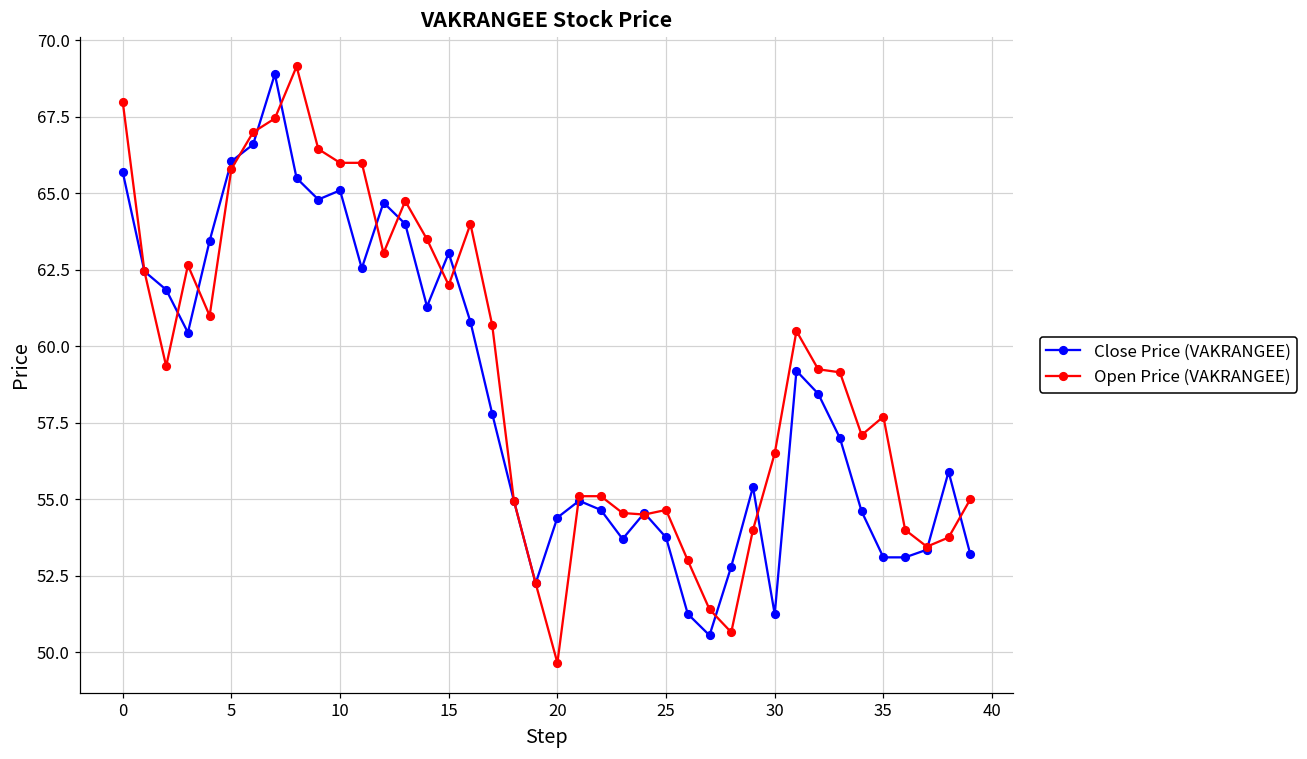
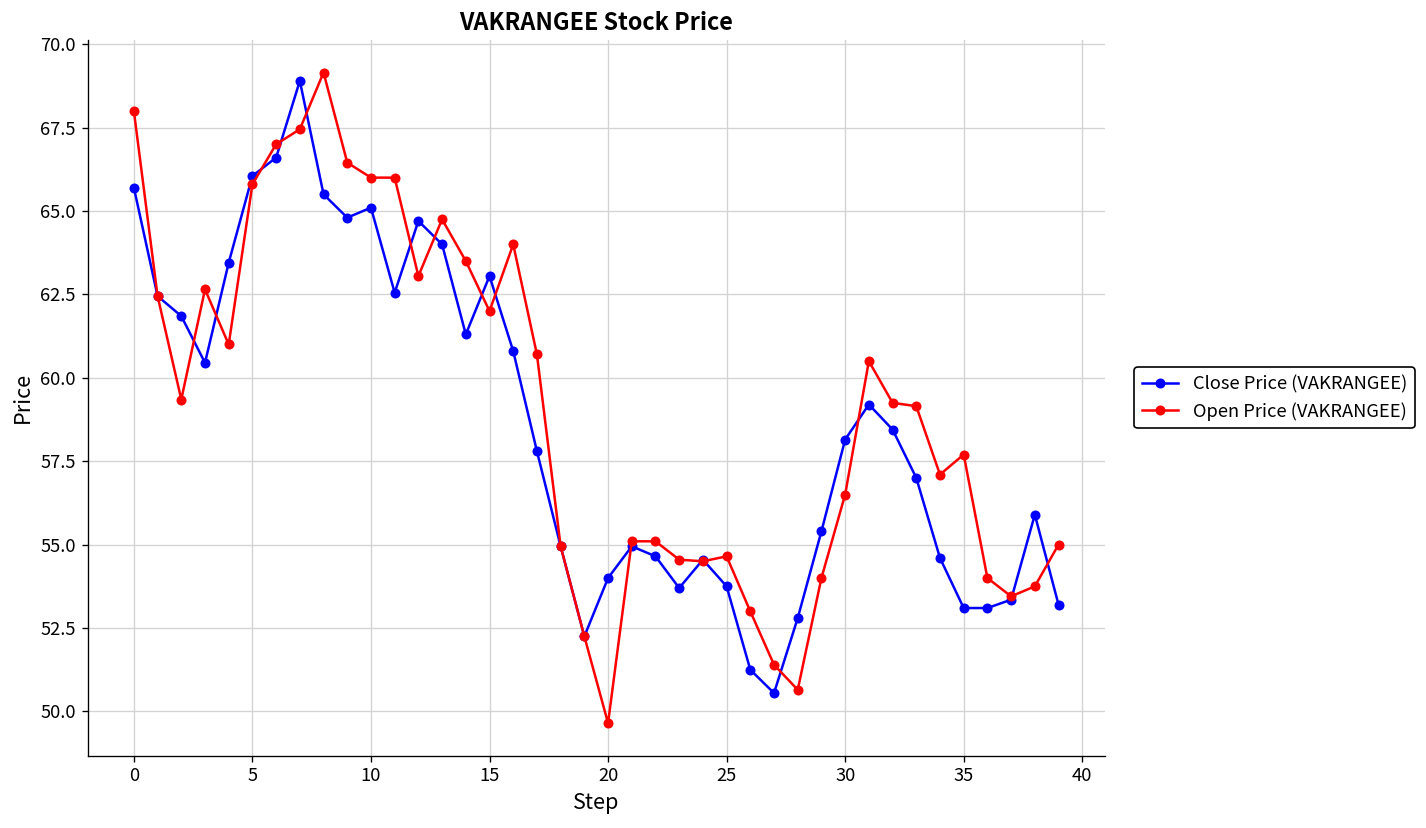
Close Price (VAKRANGEE), 20: 54.4 -> 54.0
Close Price (VAKRANGEE), 30: 51.2 -> 58.2
